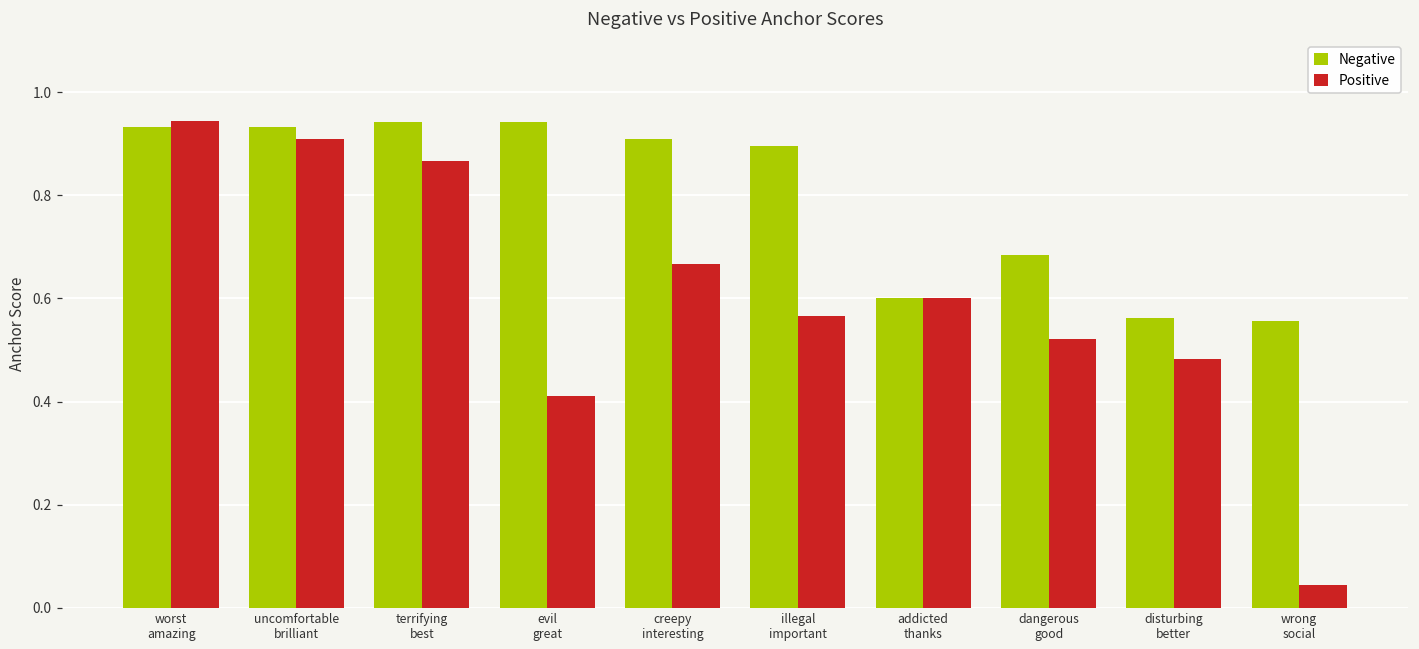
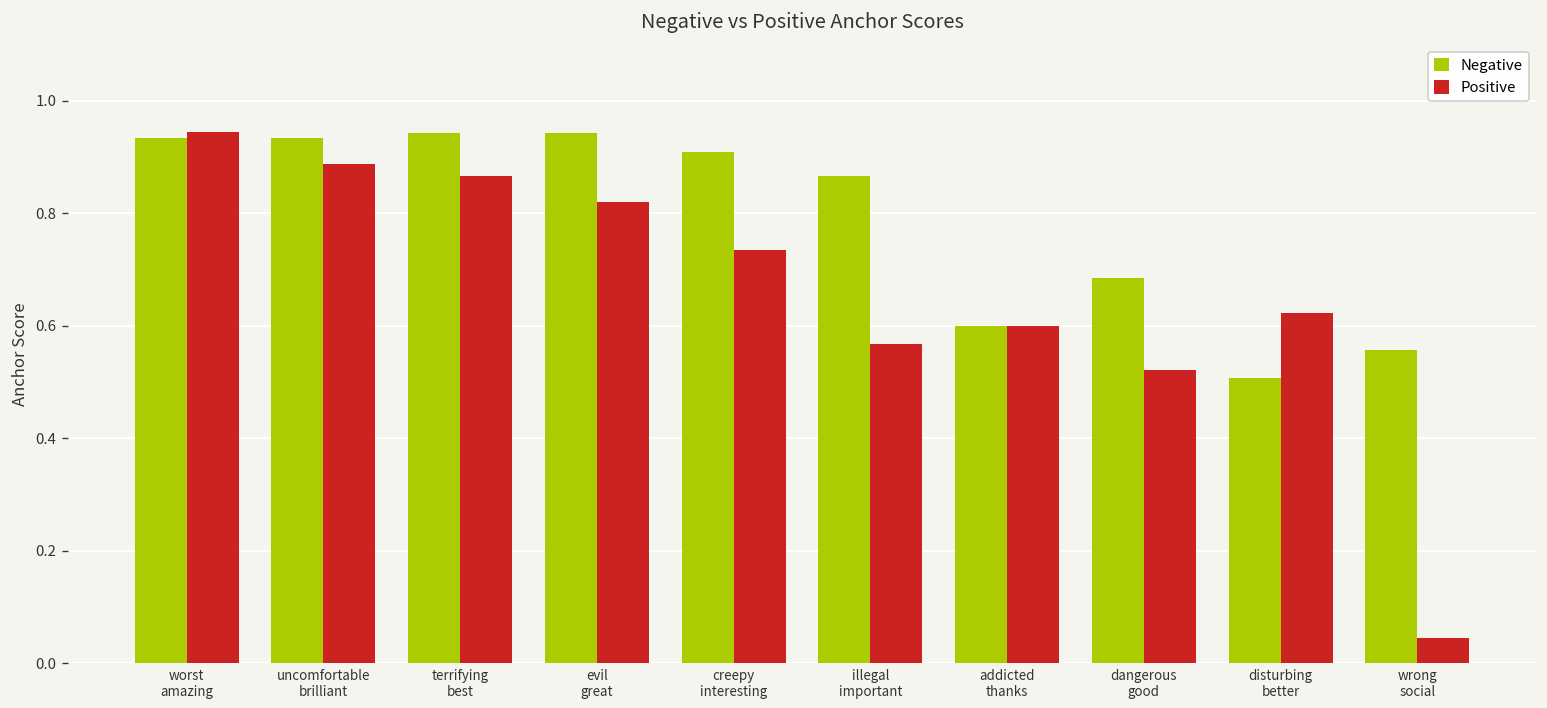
Positive, uncomfortable brilliant: 0.91 -> 0.89
Positive, evil great: 0.41 -> 0.82
Positive, creepy interesting: 0.67 -> 0.73
Negative, illegal important: 0.89 -> 0.87
Negative, disturbing better: 0.56 -> 0.51
Positive, disturbing better: 0.48 -> 0.62
